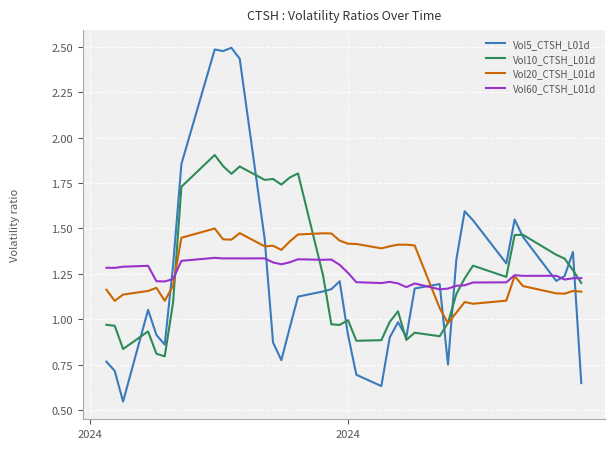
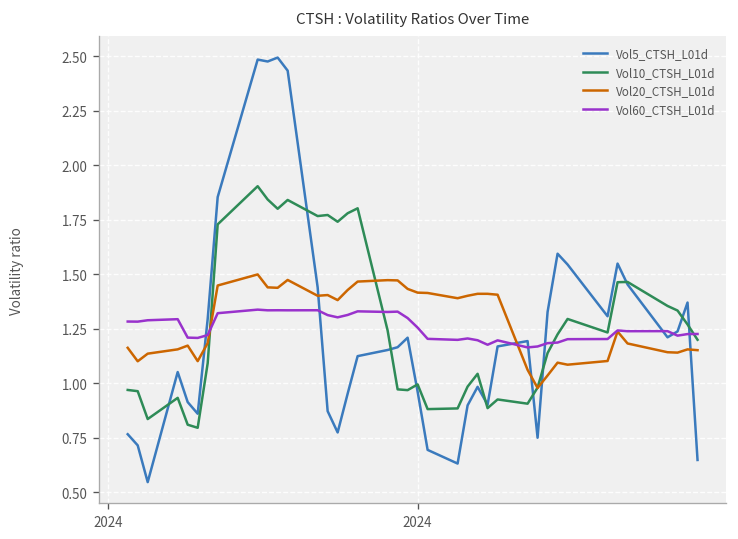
Vol5_CTSH_L01d, 2024: 0.91 -> 0.96
